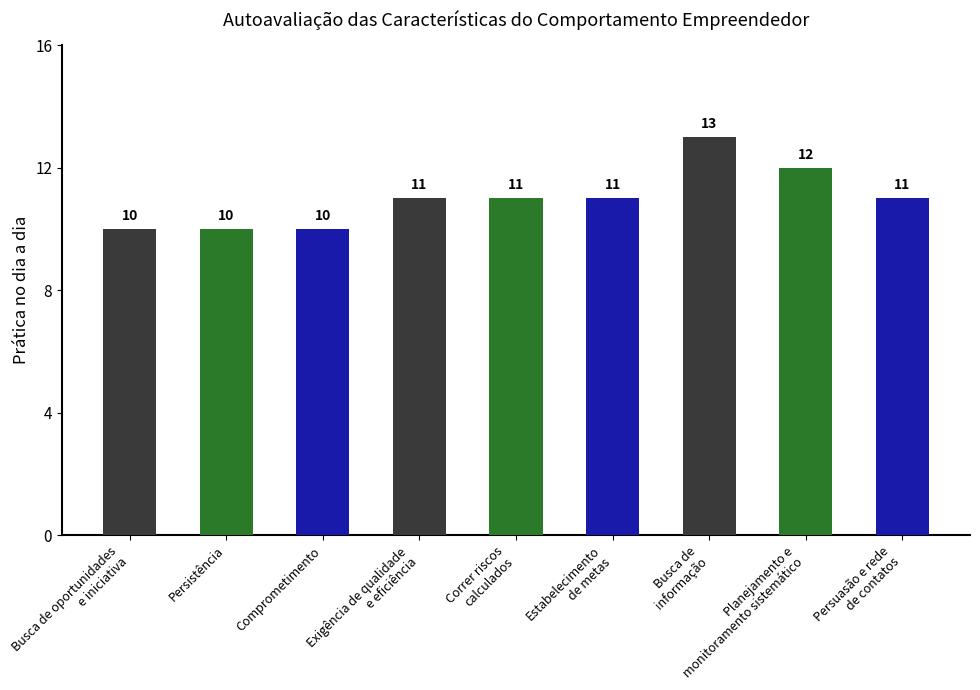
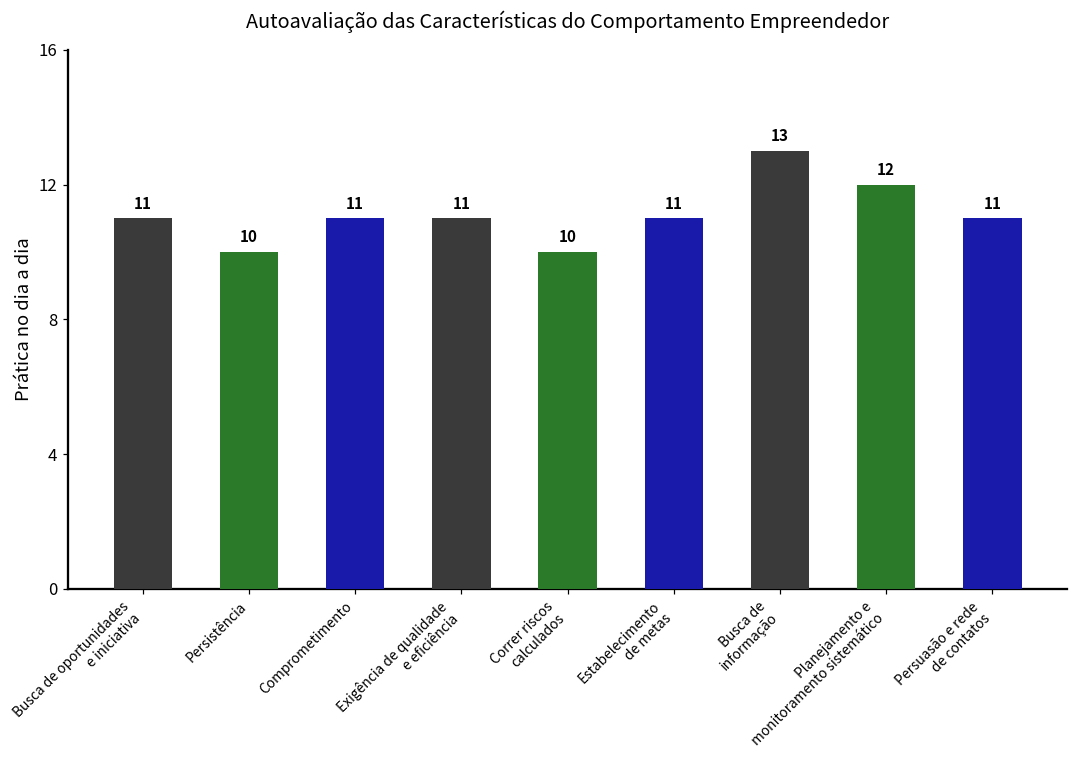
Busca de oportunidades e iniciativa: 10 -> 11
Comprometimento: 10 -> 11
Correr riscos calculados: 11 -> 10
